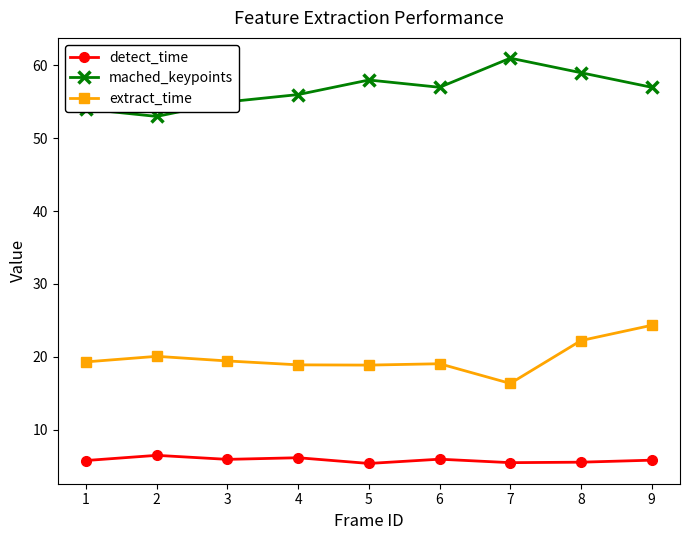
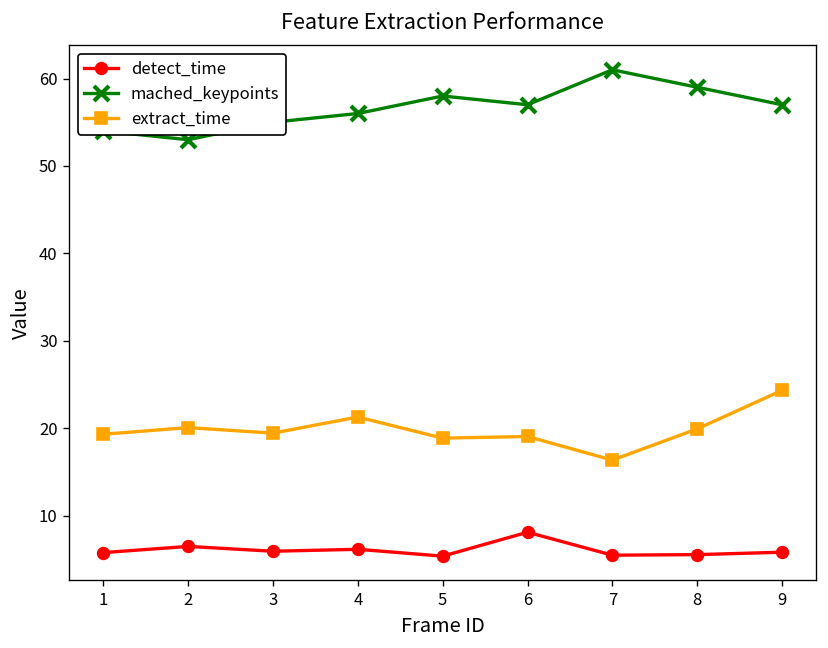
extract_time, 4: 19 -> 21
detect_time, 6: 6 -> 8
extract_time, 8: 22 -> 20
